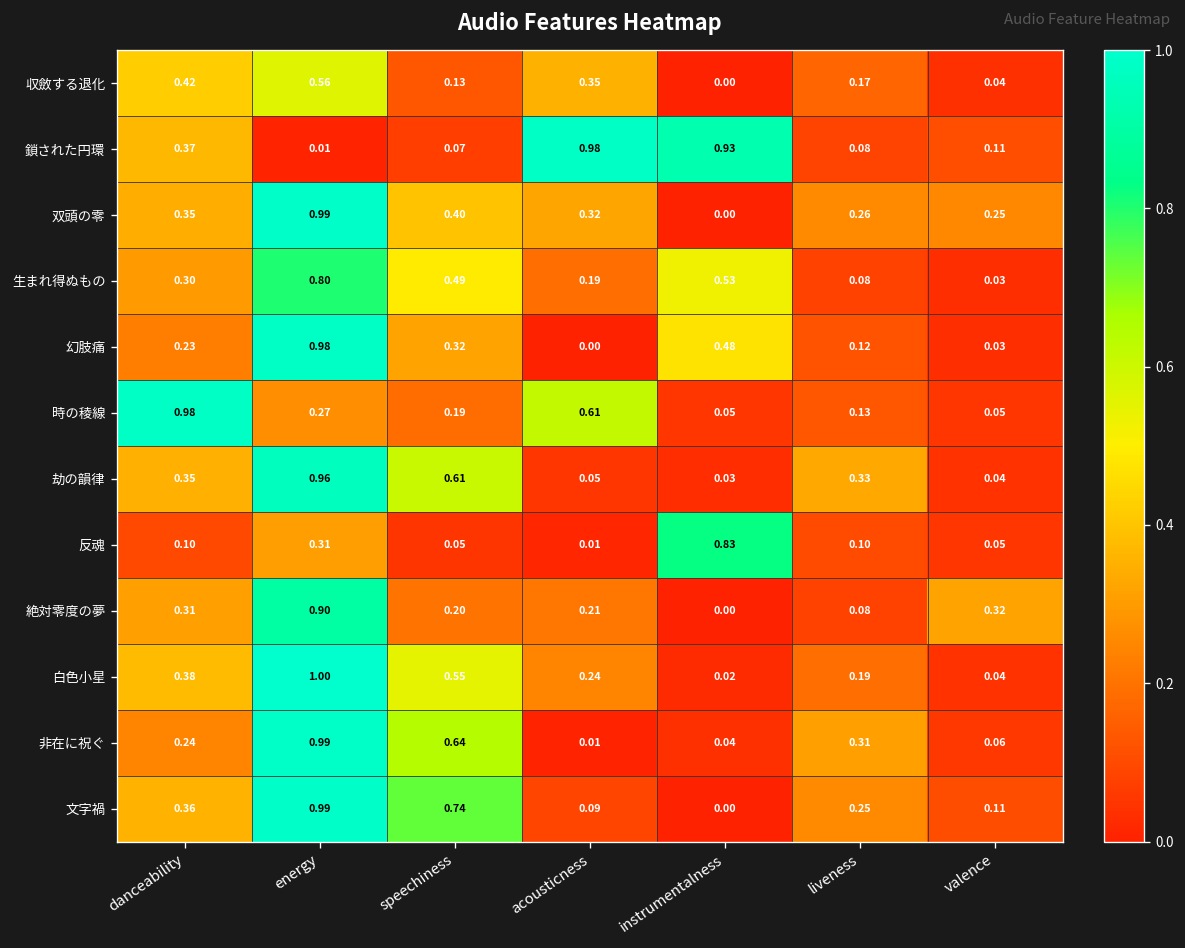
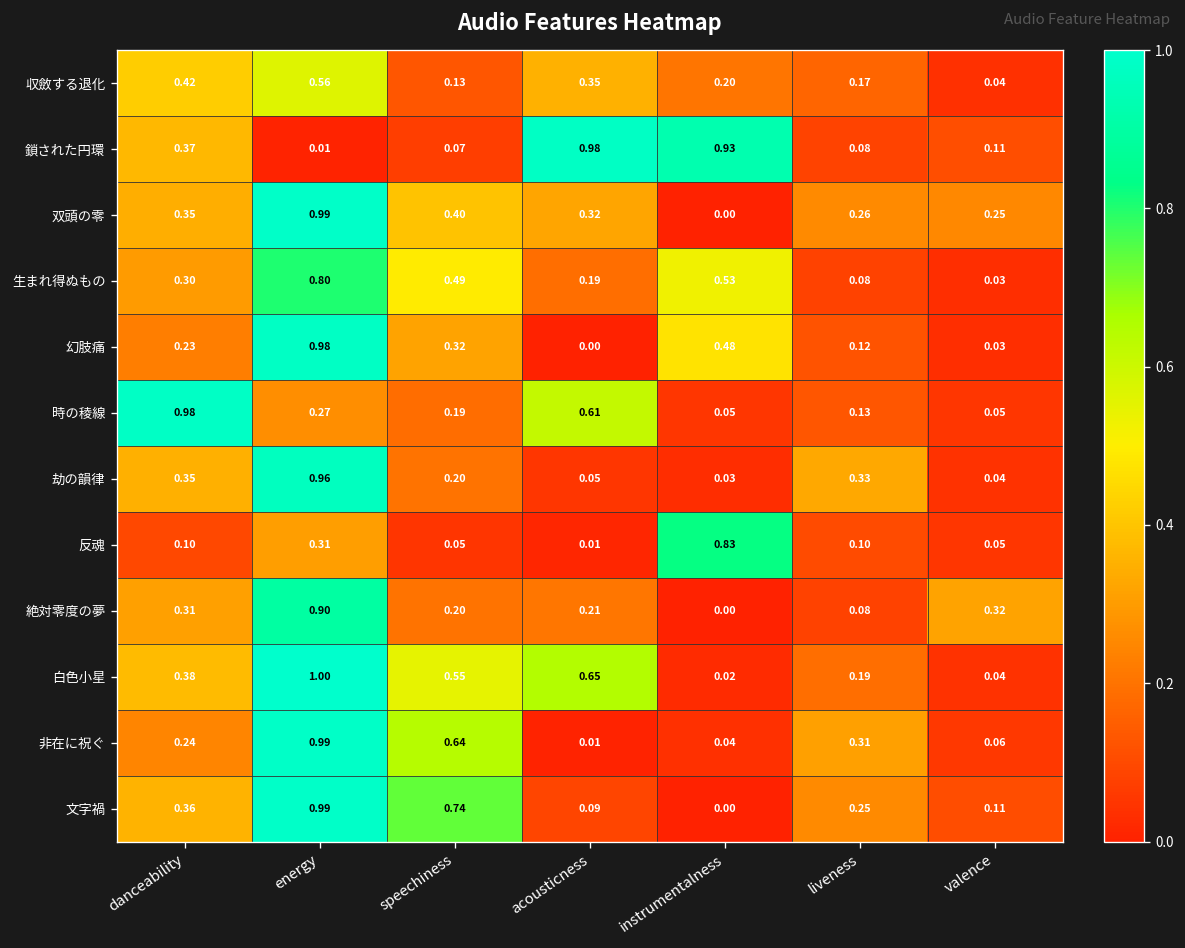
収斂する退化, instrumentalness: 0.00 -> 0.20
劫の韻律, speechiness: 0.61 -> 0.20
白色小星, acousticness: 0.24 -> 0.65
